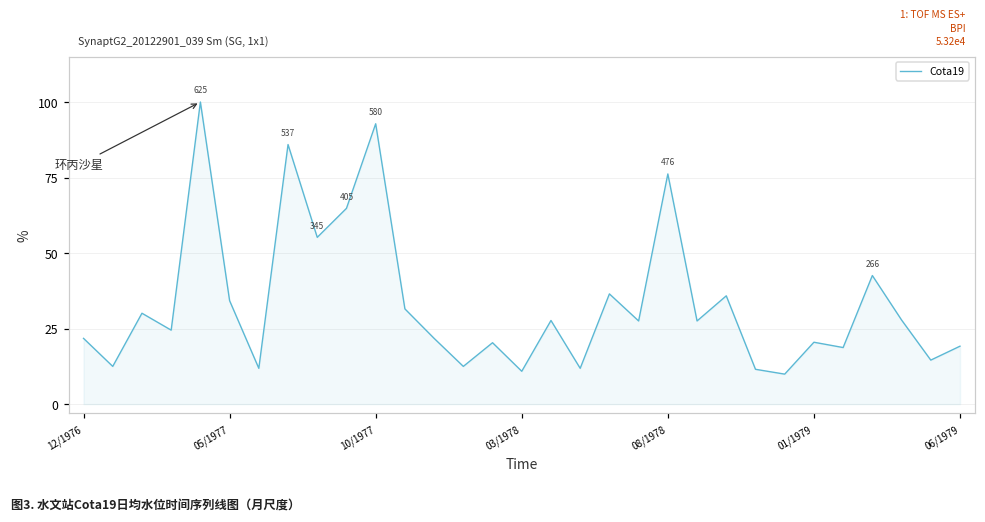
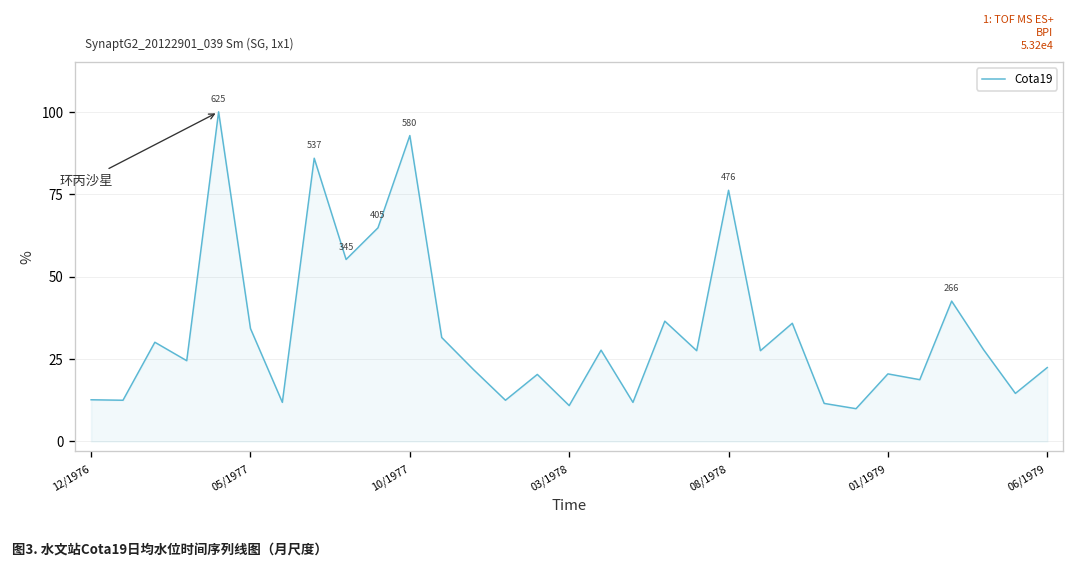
12/1976: 22 -> 13
06/1979: 19 -> 22
